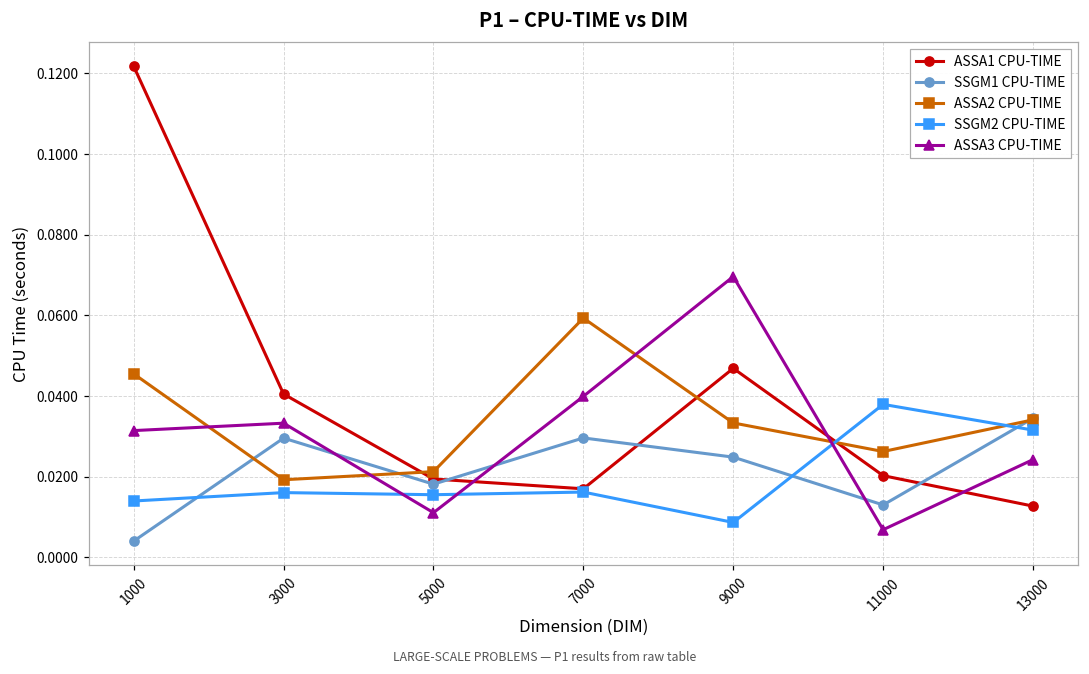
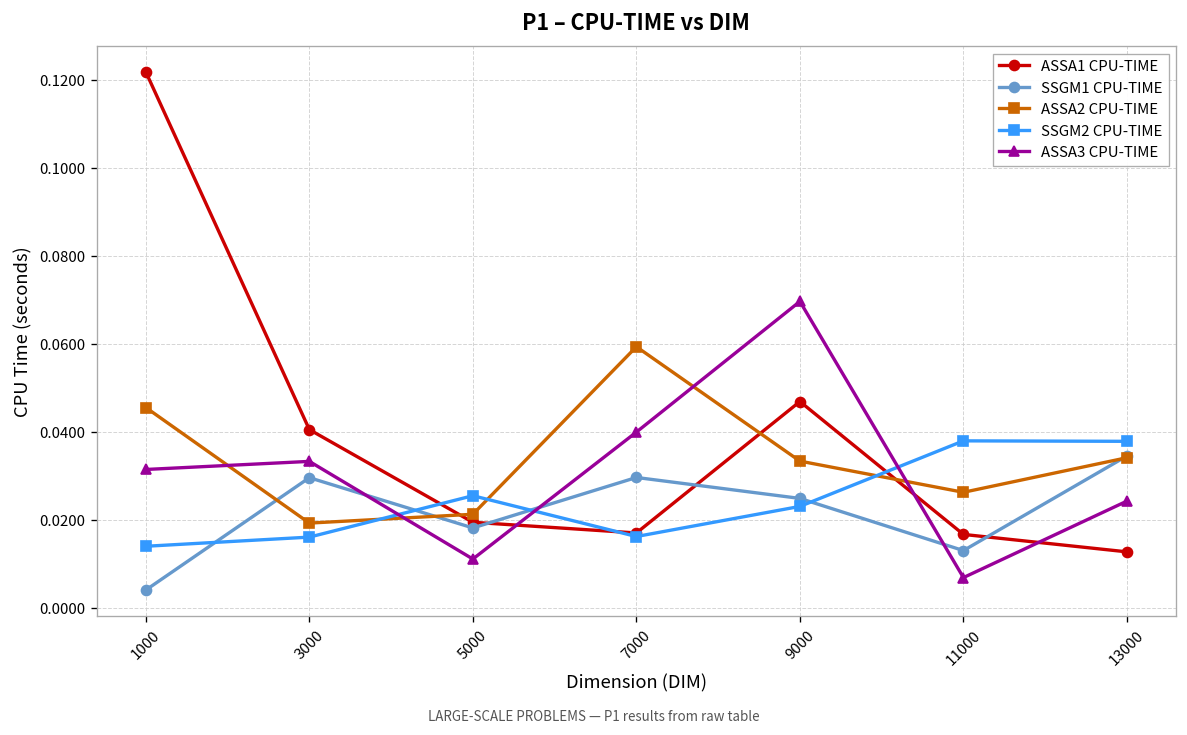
SSGM2 CPU-TIME, 5000: 0.015 -> 0.025
SSGM2 CPU-TIME, 9000: 0.009 -> 0.023
ASSA1 CPU-TIME, 11000: 0.020 -> 0.017
SSGM2 CPU-TIME, 13000: 0.032 -> 0.038
